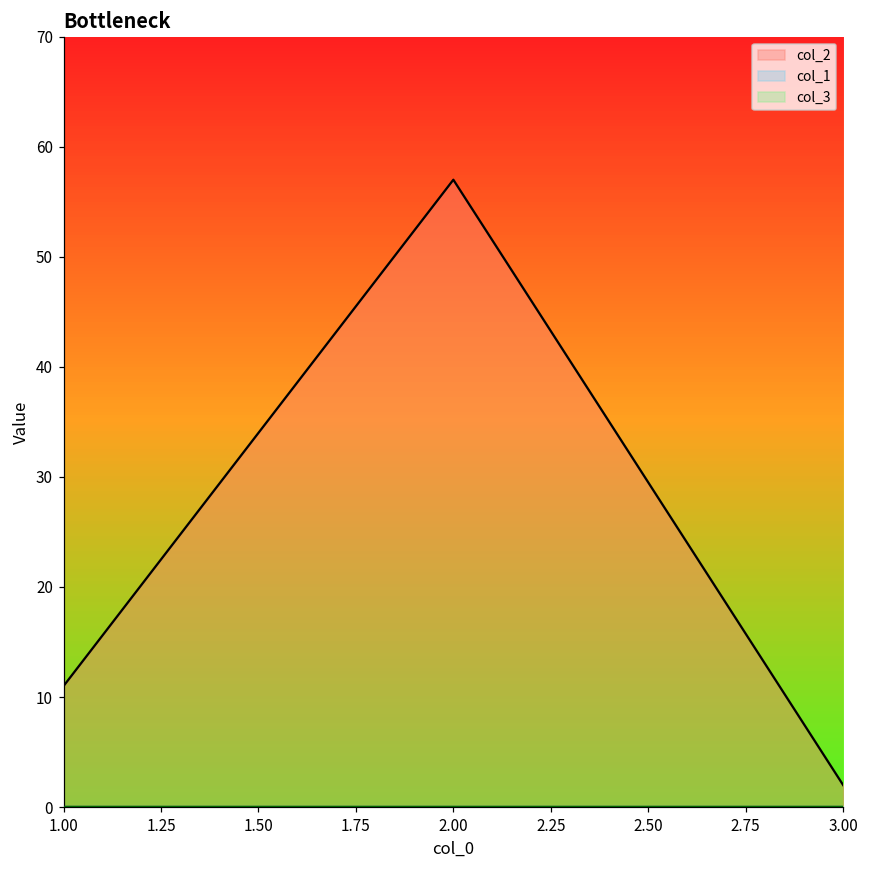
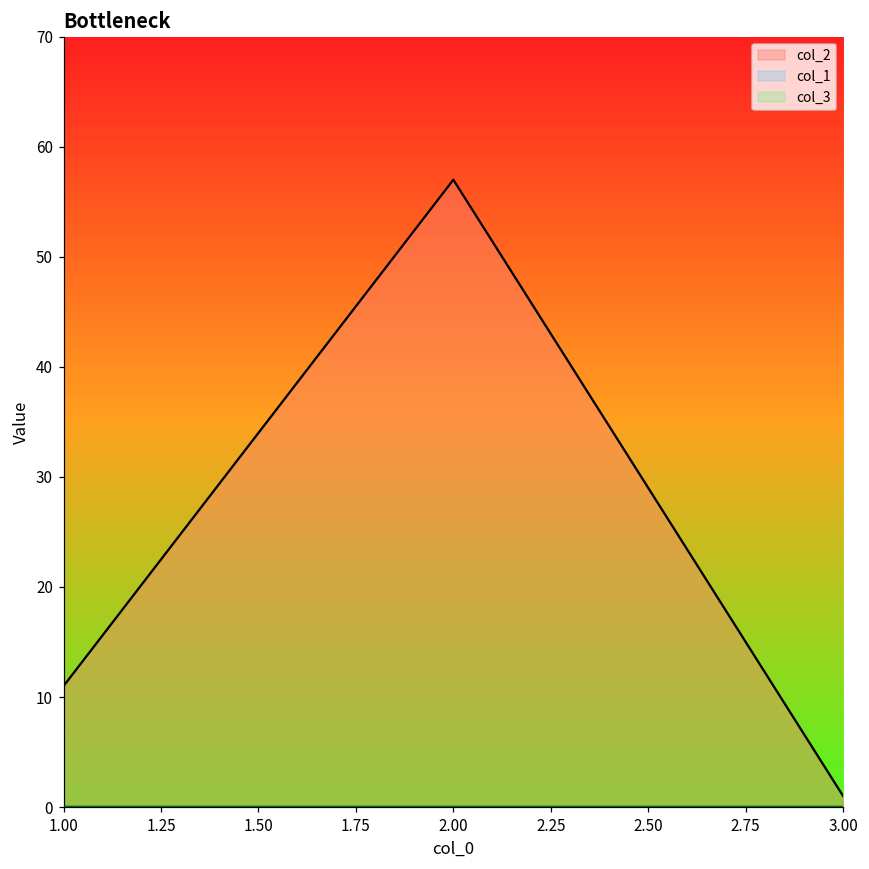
col_2, 3.00: 2 -> 1
